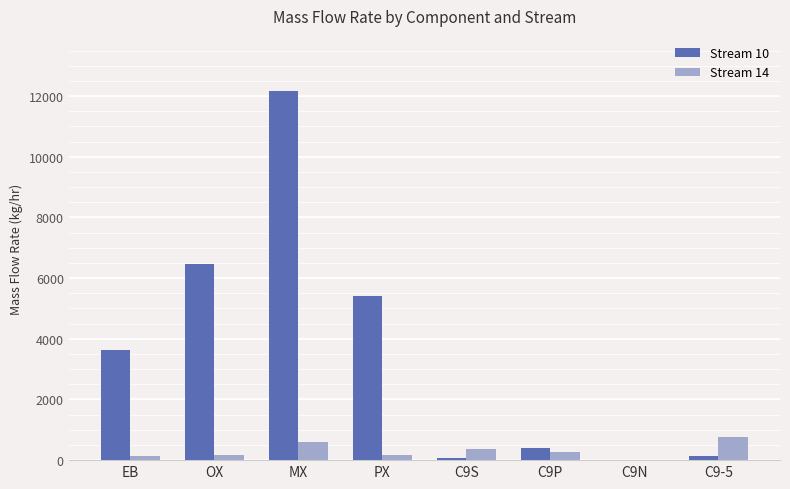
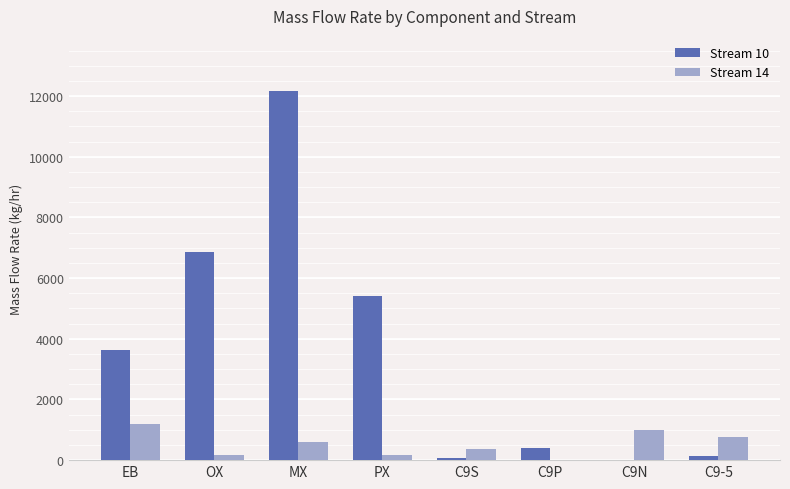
Stream 14, EB: 100 -> 1200
Stream 10, OX: 6500 -> 6900
Stream 14, C9P: 300 -> 0
Stream 14, C9N: 0 -> 1000
